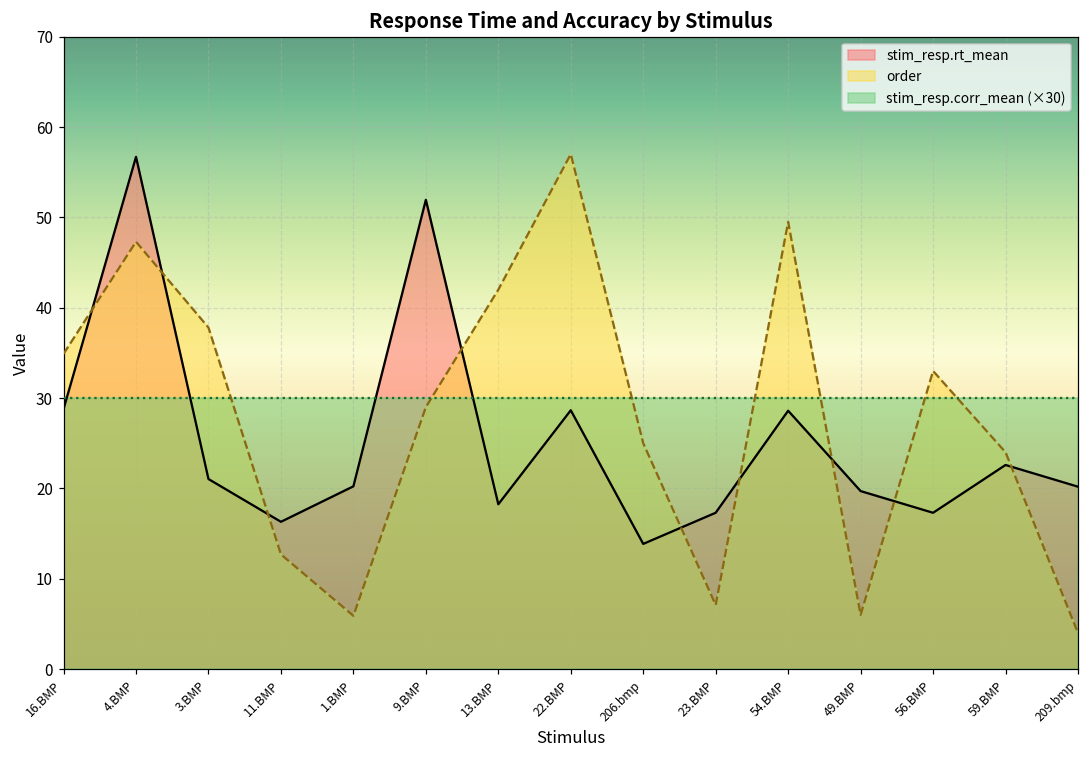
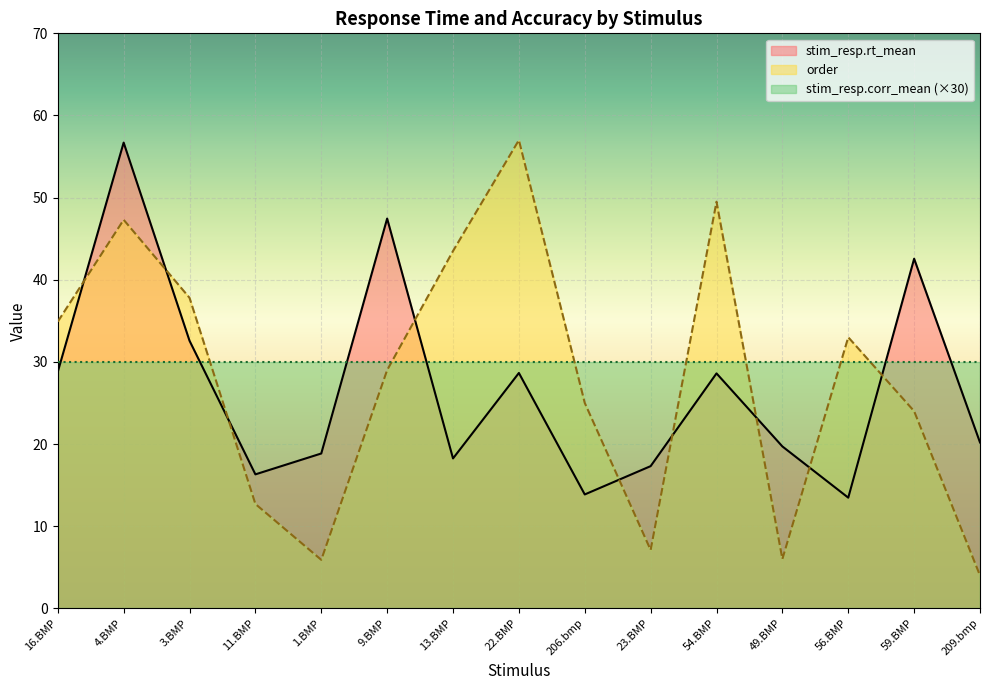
stim_resp.rt_mean, 3.BMP: 21 -> 33
stim_resp.rt_mean, 1.BMP: 20 -> 19
stim_resp.rt_mean, 9.BMP: 52 -> 47
order, 13.BMP: 42 -> 44
stim_resp.rt_mean, 56.BMP: 17 -> 13
stim_resp.rt_mean, 59.BMP: 23 -> 43
